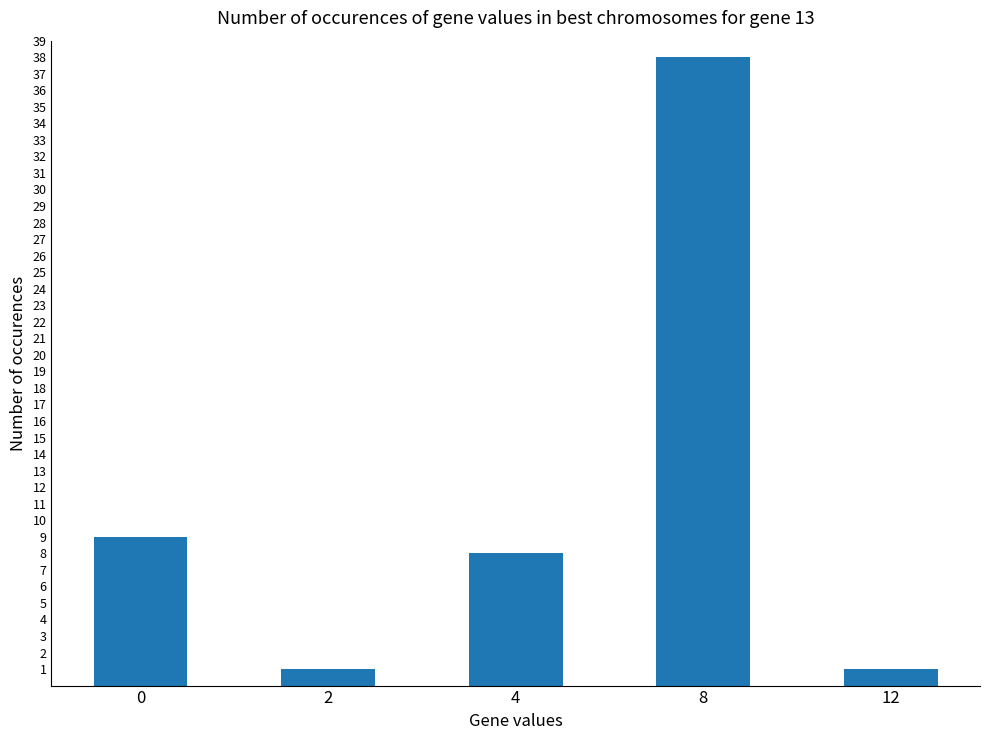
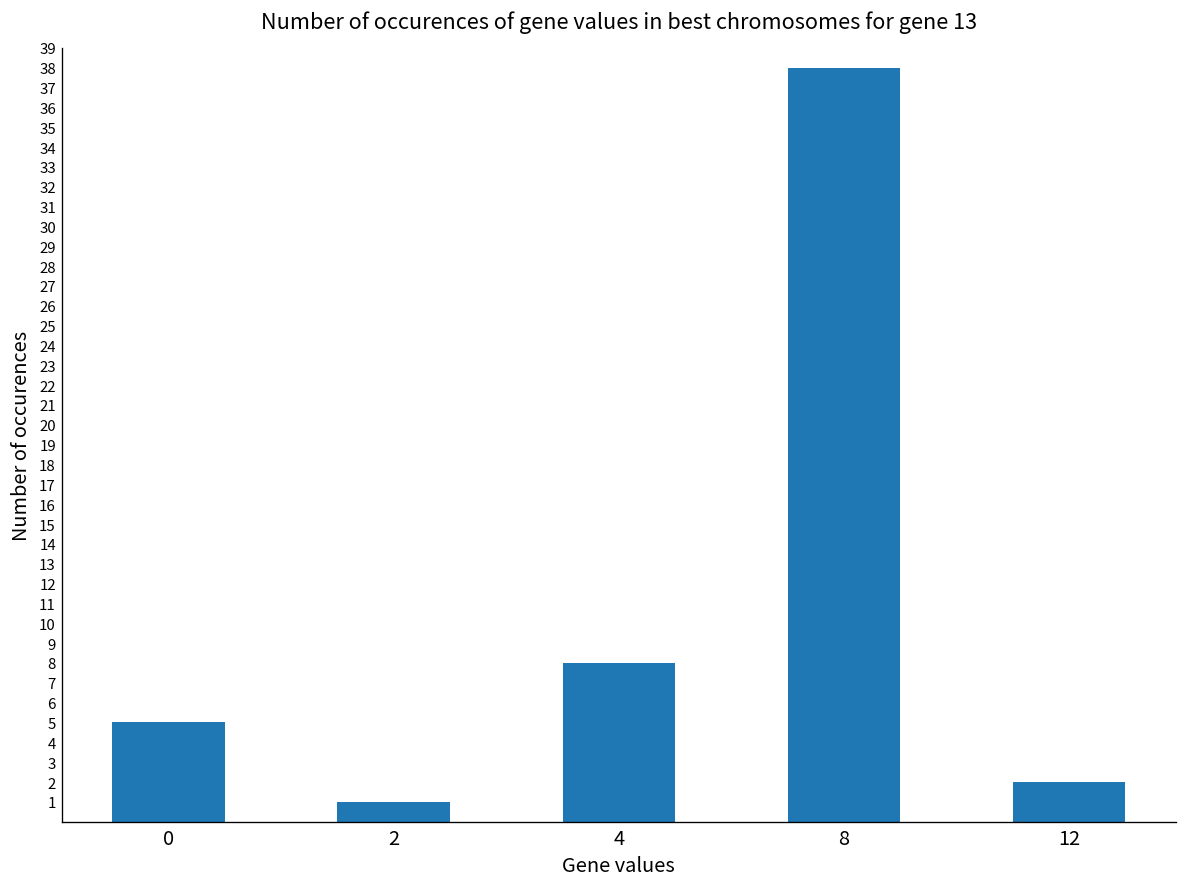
0: 9 -> 5
12: 1 -> 2
